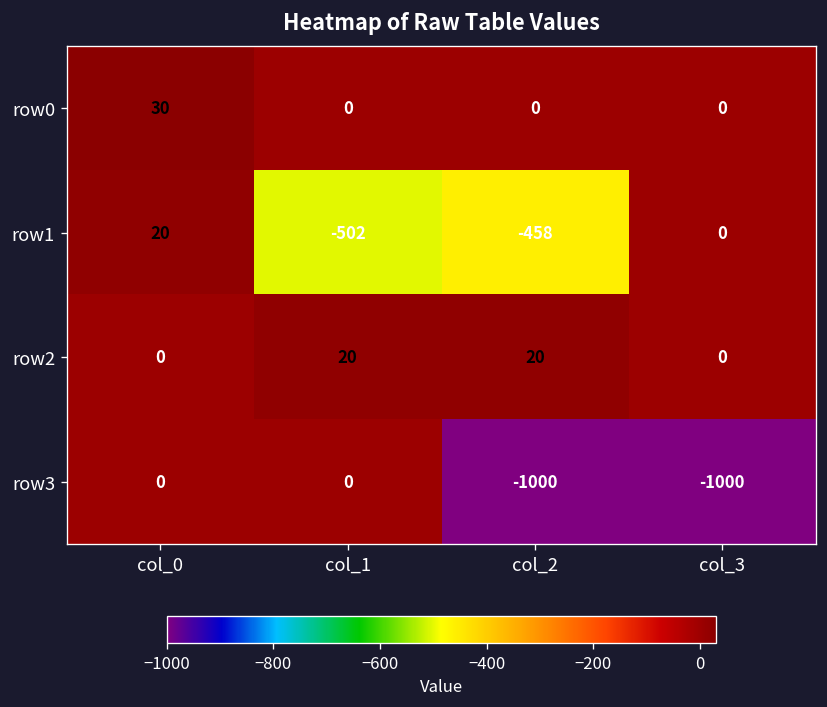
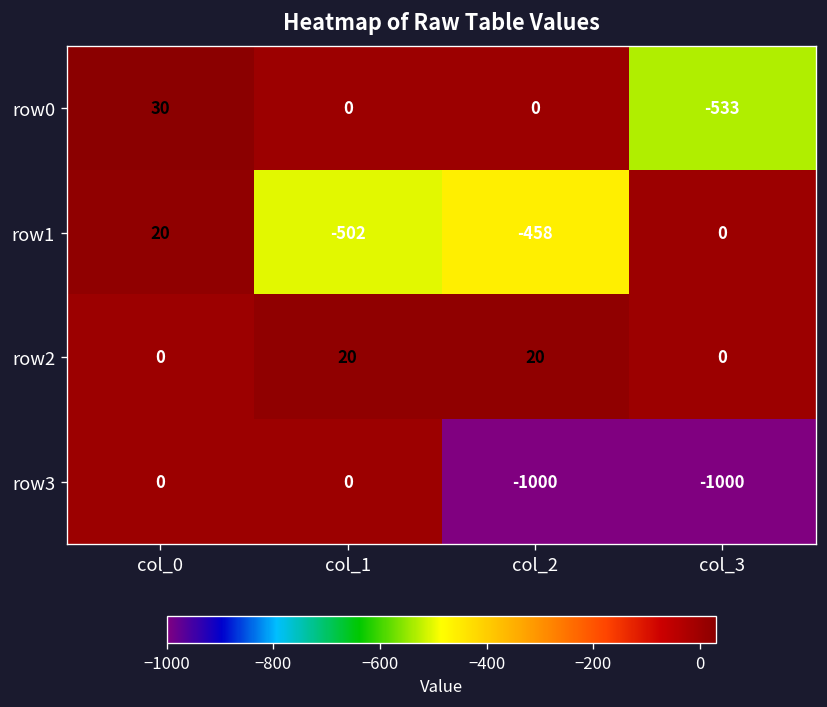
row0, col_3: 0 -> -533
